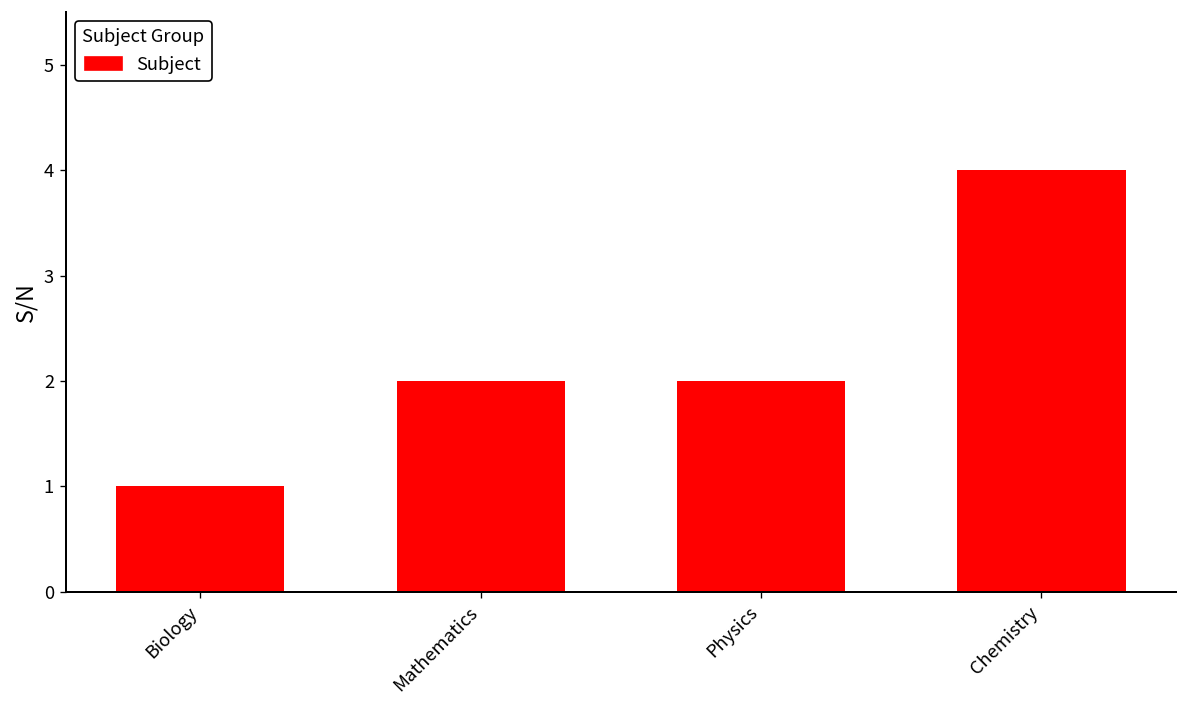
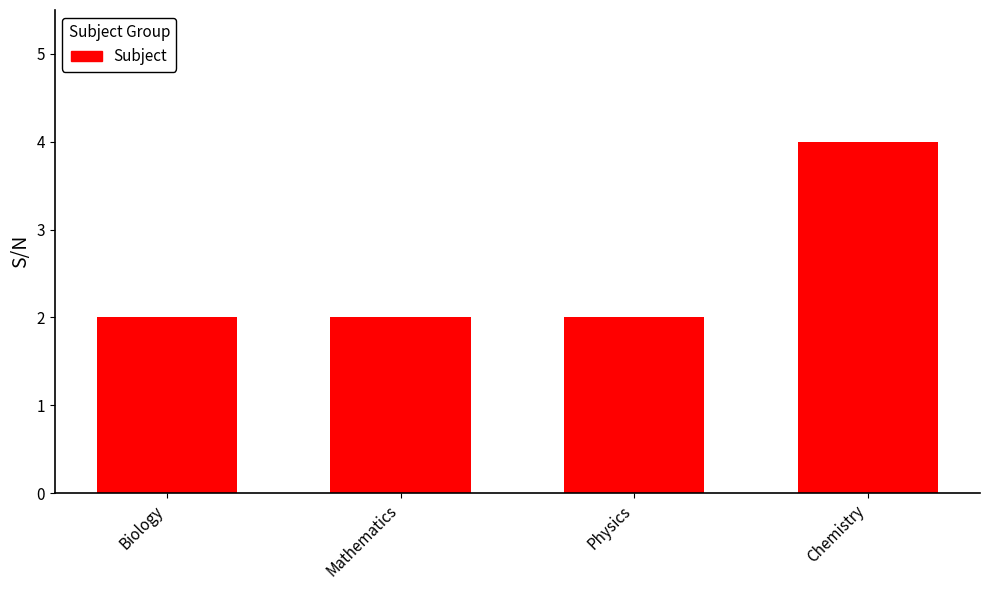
Biology: 1 -> 2
